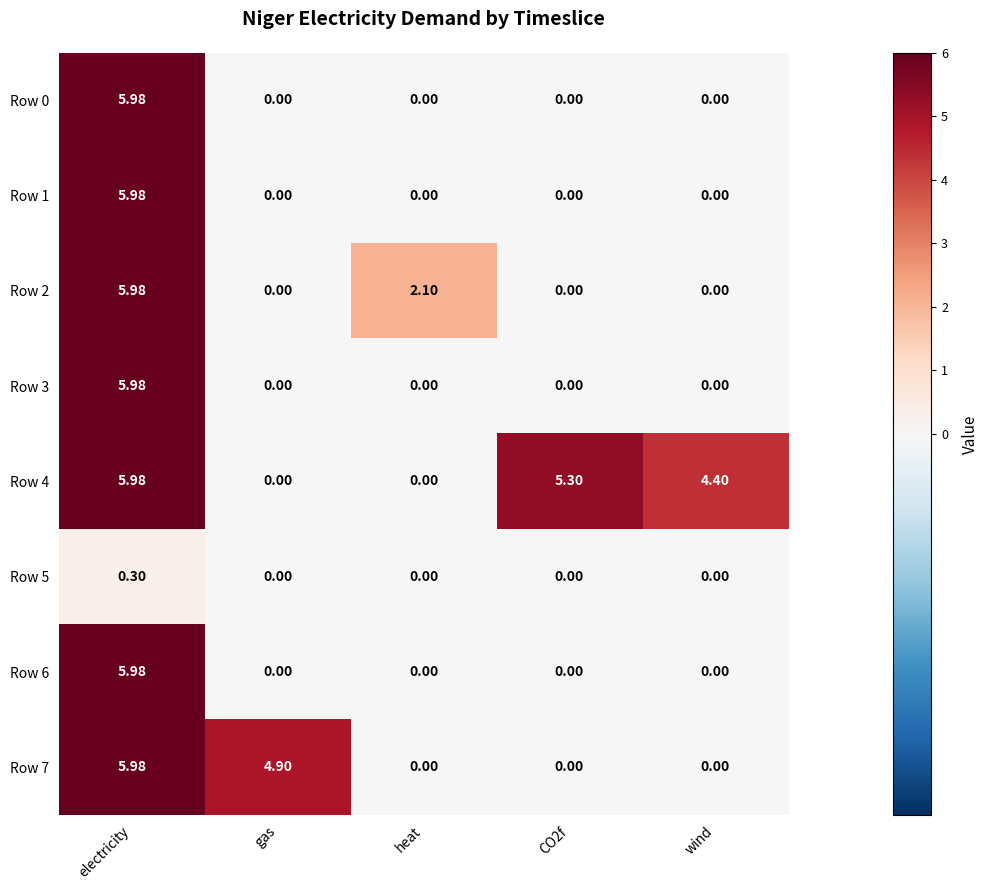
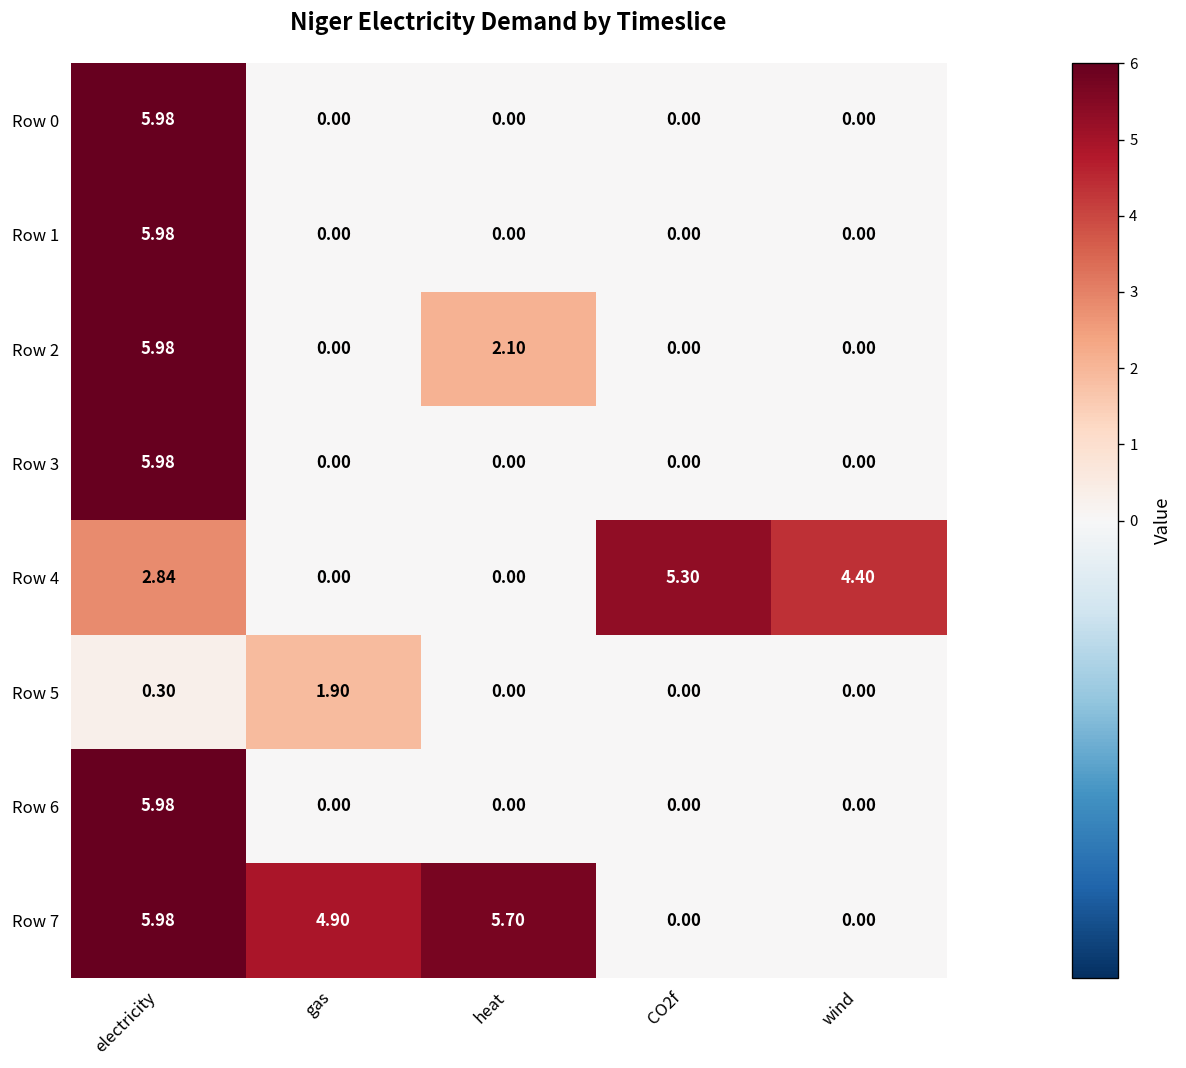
Row 4, electricity: 5.98 -> 2.84
Row 5, gas: 0.00 -> 1.90
Row 7, heat: 0.00 -> 5.70
